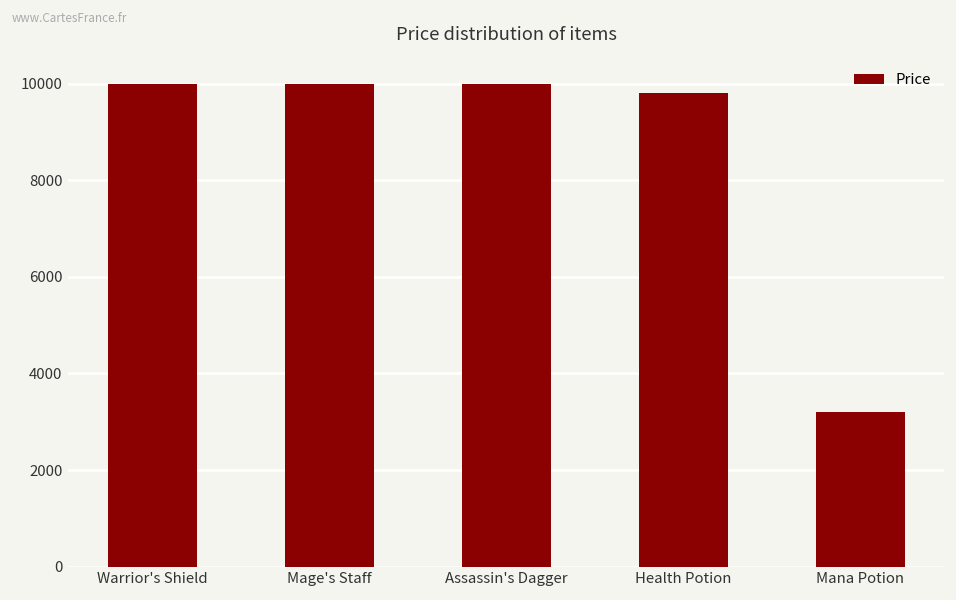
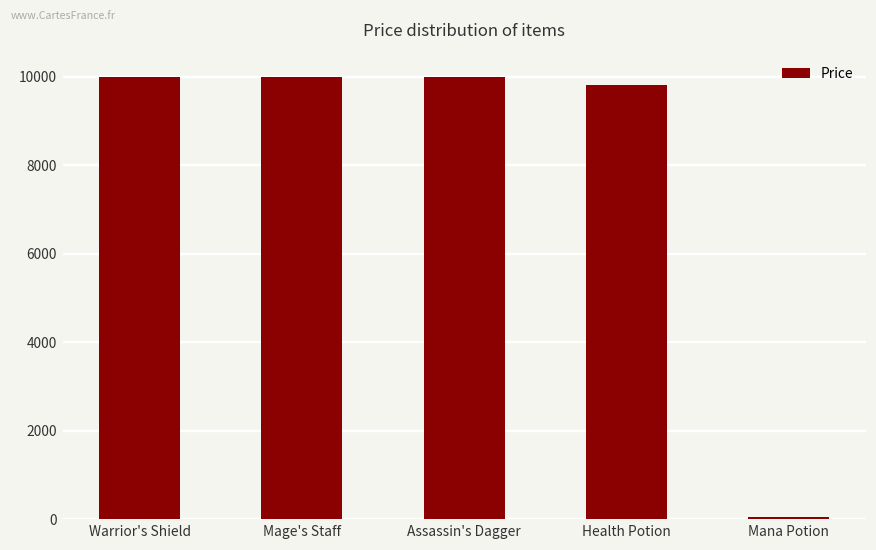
Mana Potion: 3200 -> 100
